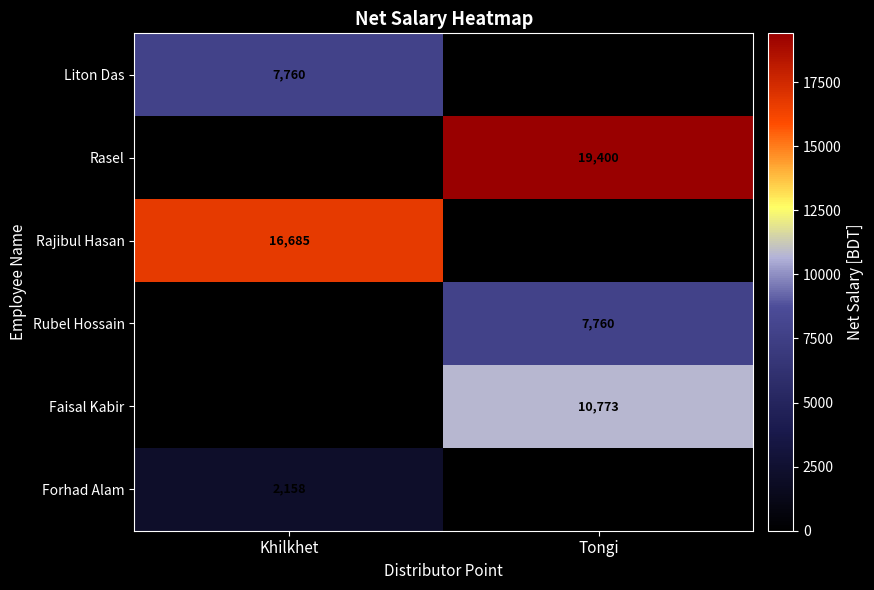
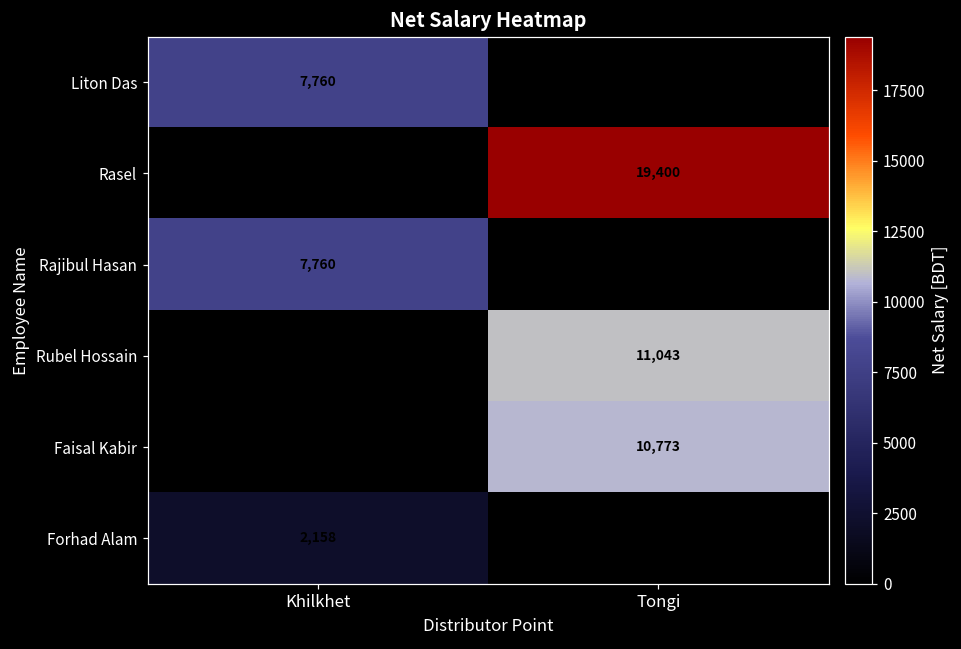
Rajibul Hasan, Khilkhet: 16,685 -> 7,760
Rubel Hossain, Tongi: 7,760 -> 11,043
